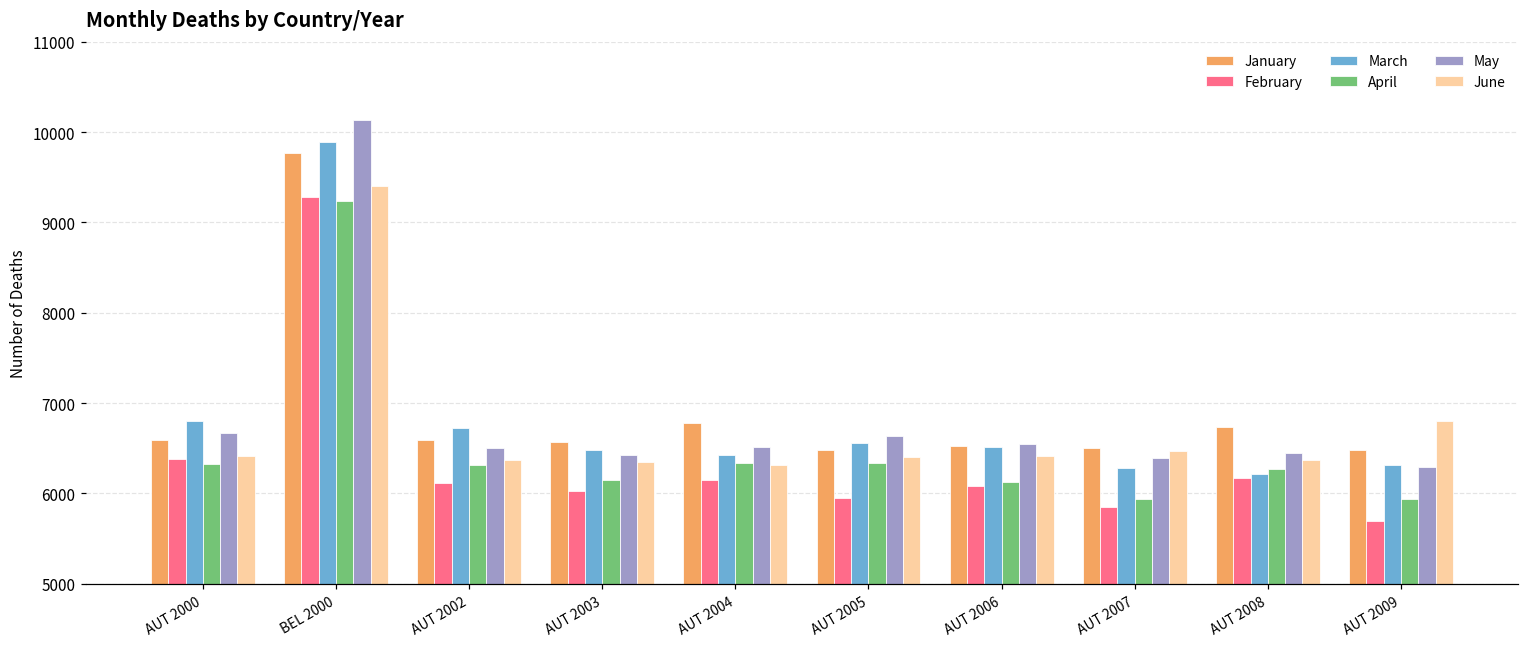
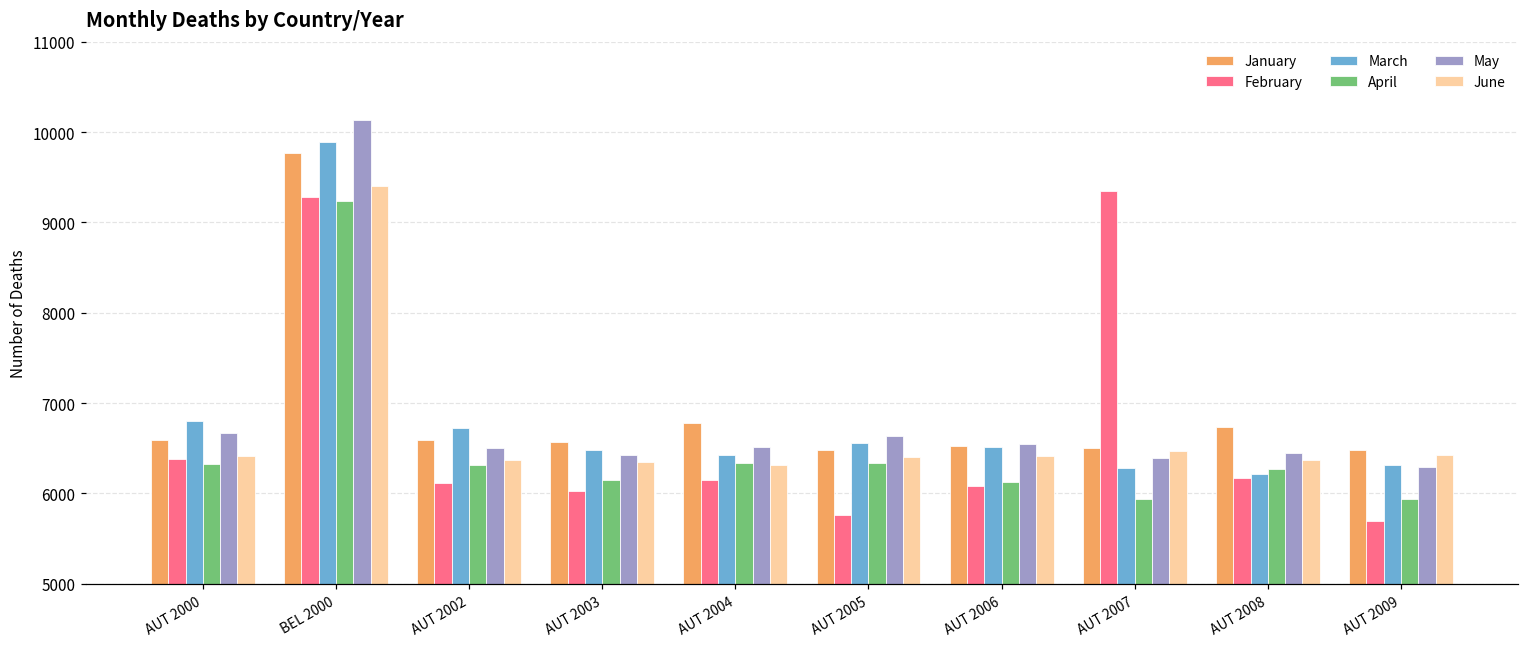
February, AUT 2005: 6000 -> 5800
February, AUT 2007: 5800 -> 9300
June, AUT 2009: 6800 -> 6400
